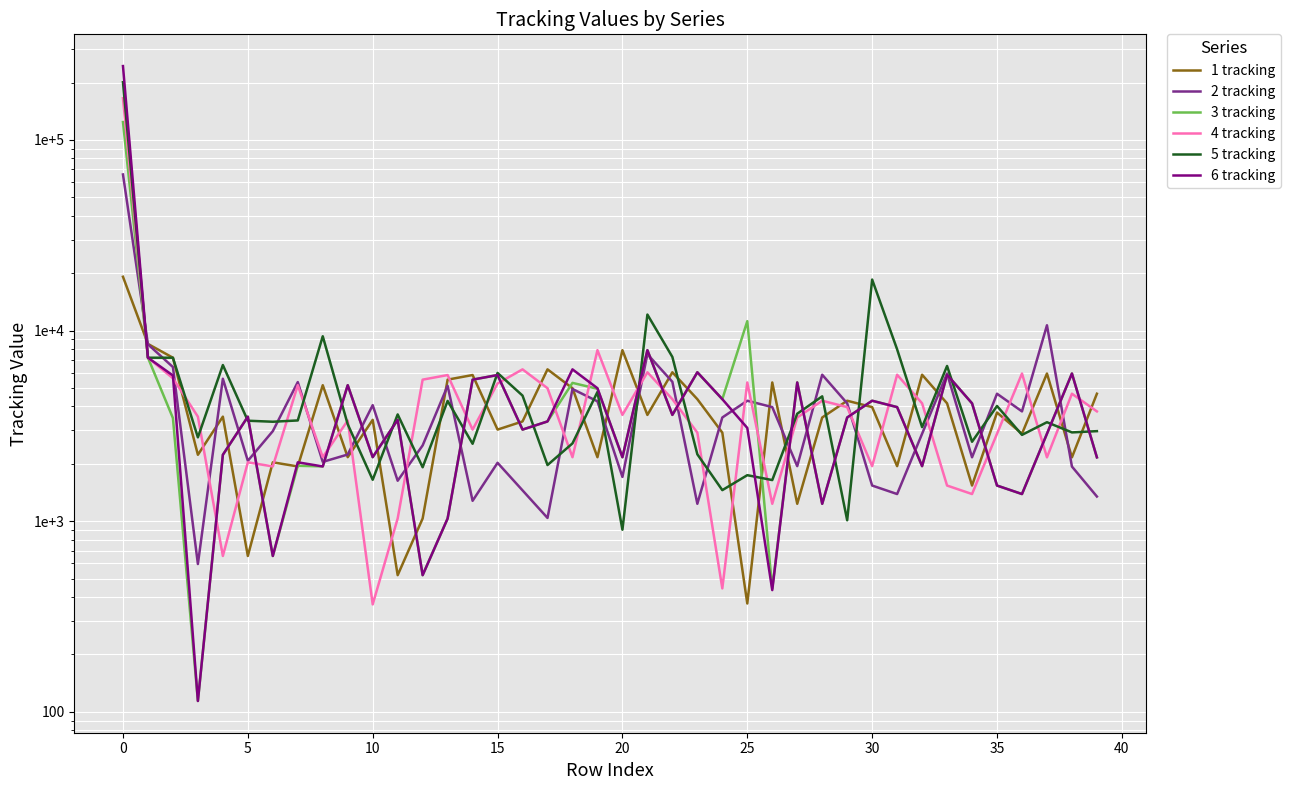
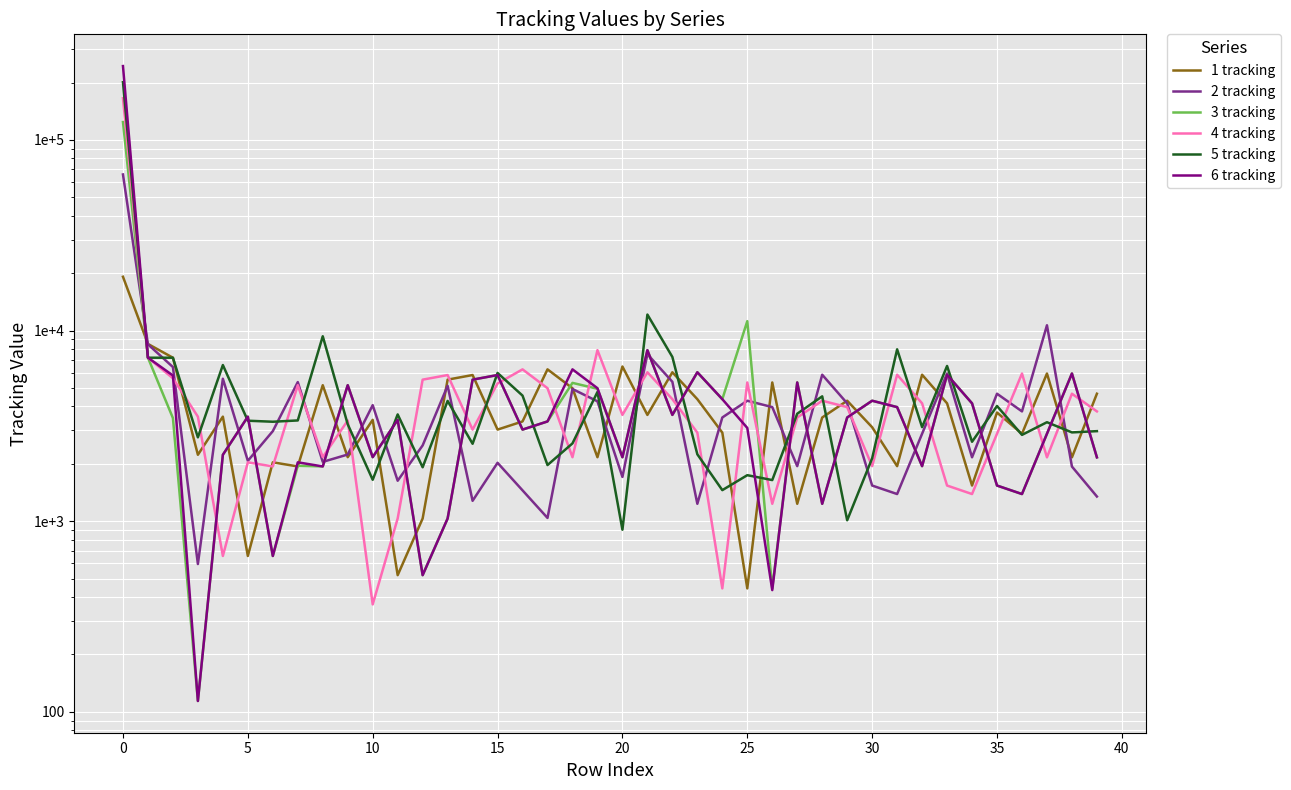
1 tracking, 20: 7900 -> 6500
1 tracking, 25: 370 -> 440
1 tracking, 30: 4000 -> 3100
5 tracking, 30: 19000 -> 2100
